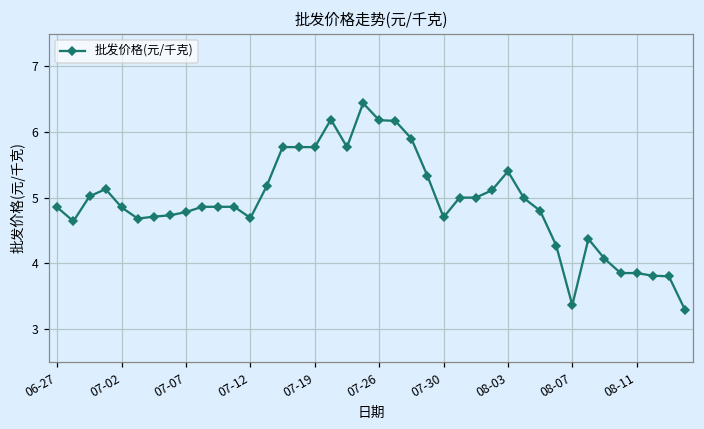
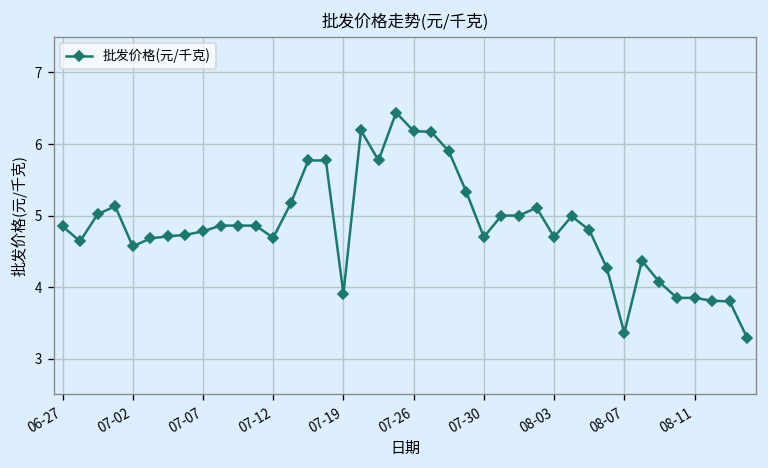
07-02: 4.9 -> 4.6
07-19: 5.8 -> 3.9
08-03: 5.4 -> 4.7
